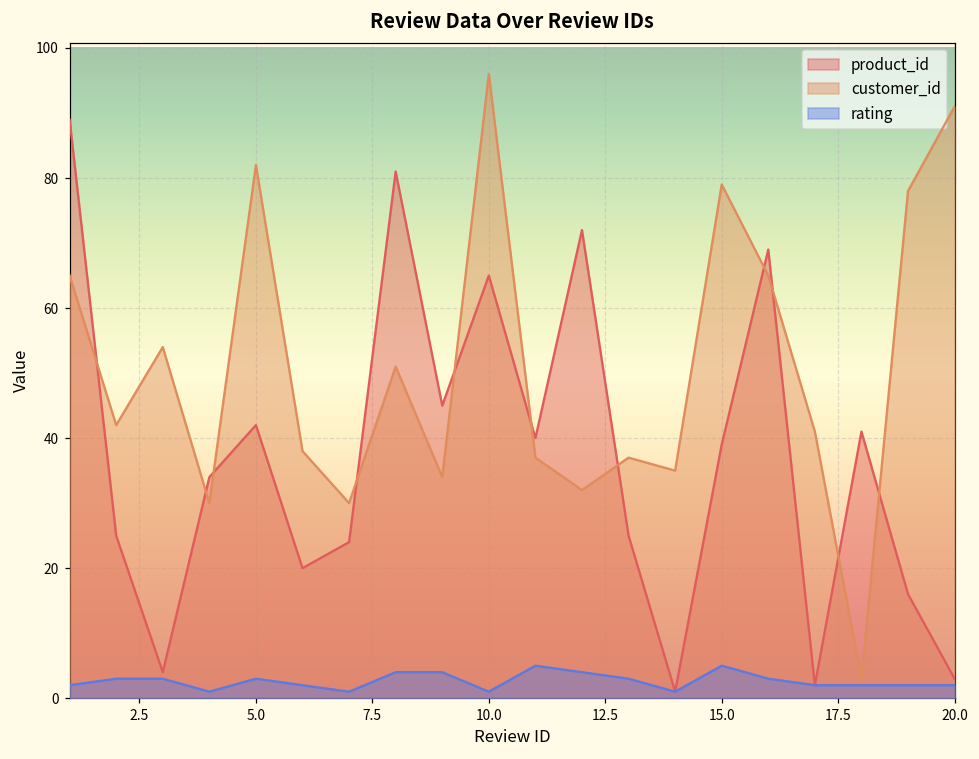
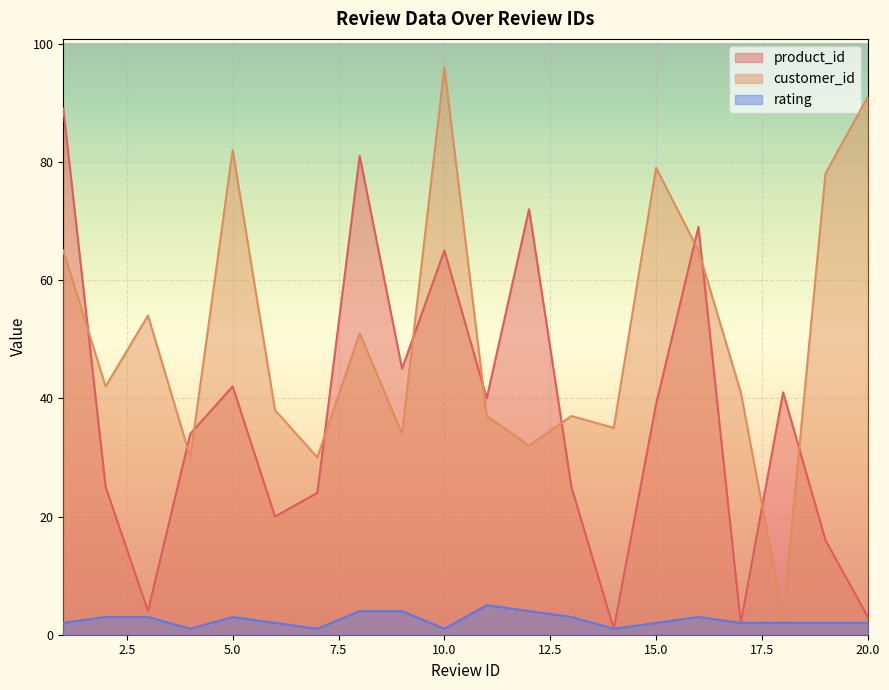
rating, 15.0: 5 -> 2
